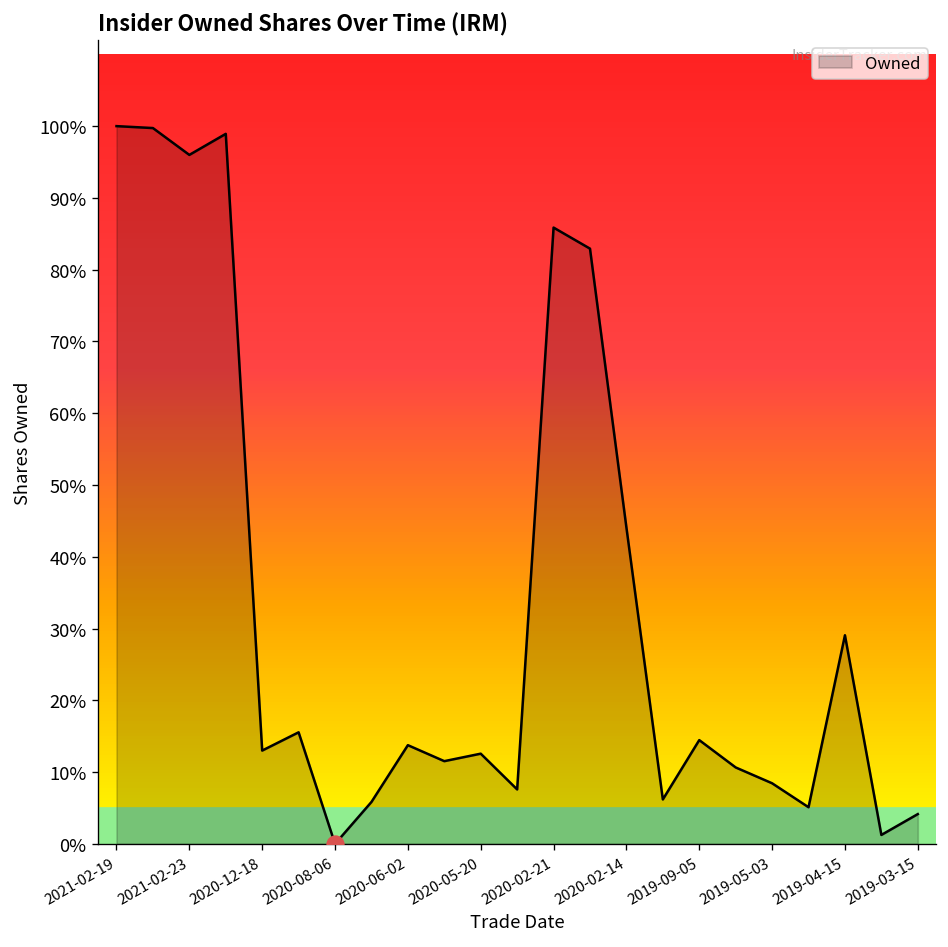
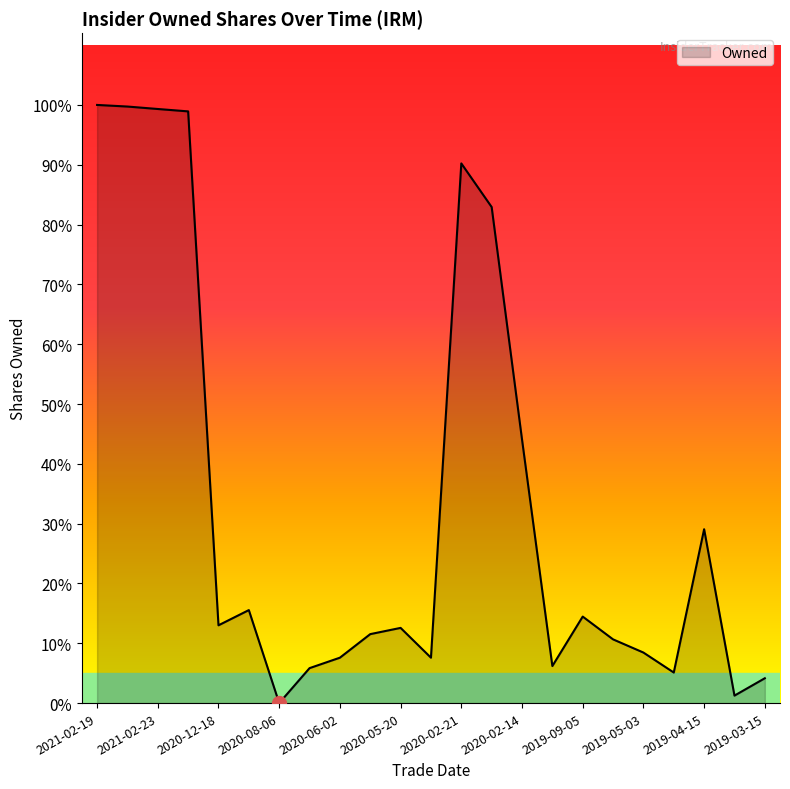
Owned, 2021-02-23: 96% -> 99%
Owned, 2020-06-02: 14% -> 8%
Owned, 2020-02-21: 86% -> 90%
